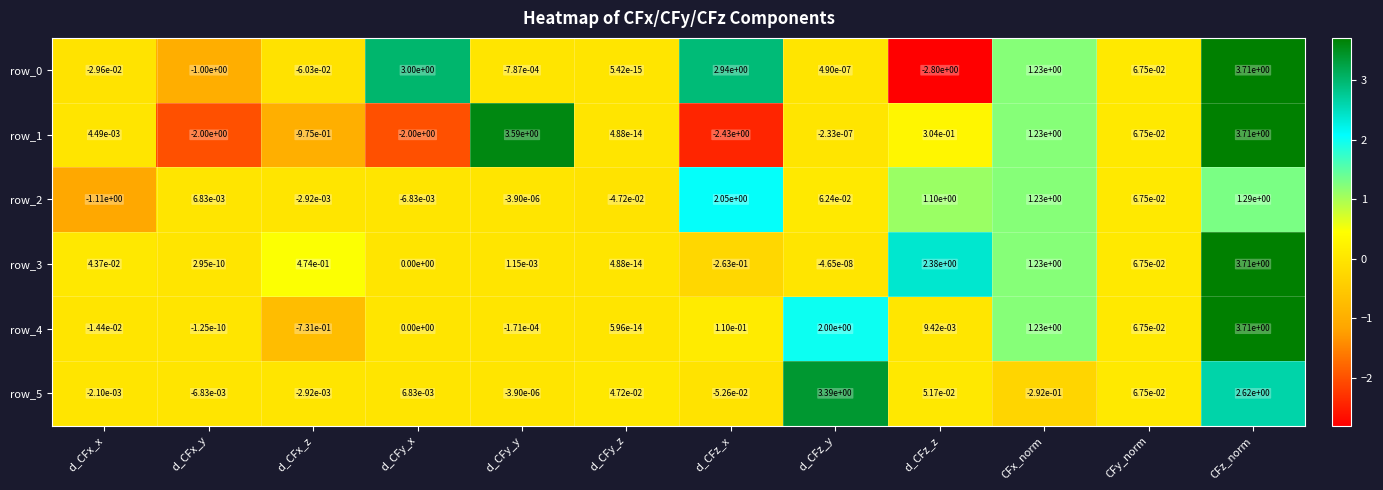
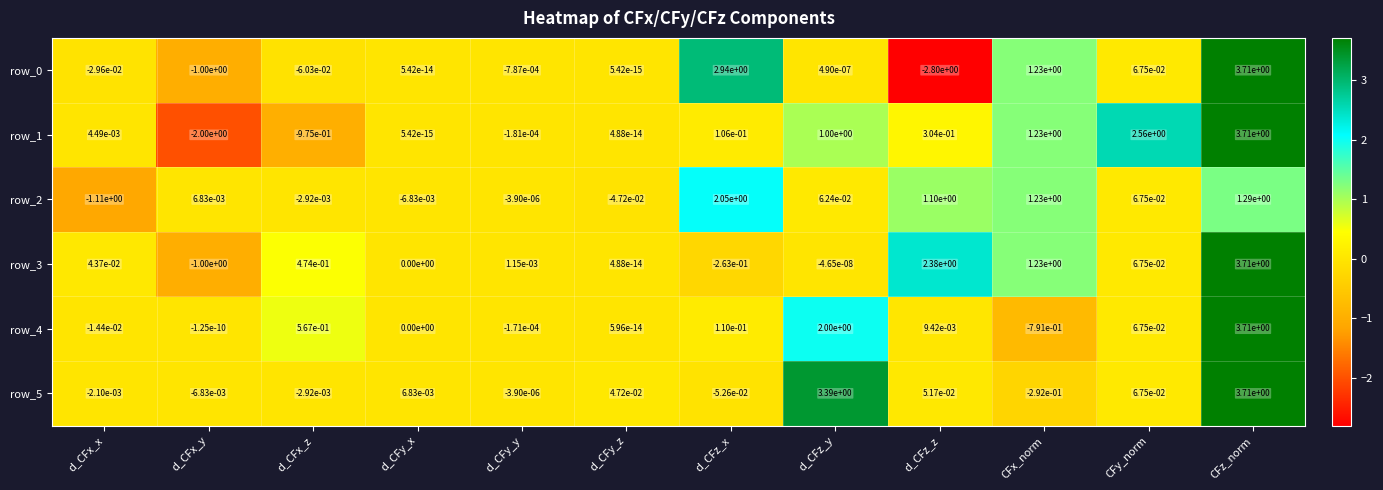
row_0, d_CFy_x: 3.00e+00 -> 5.42e-14
row_1, d_CFy_x: -2.00e+00 -> 5.42e-15
row_1, d_CFy_y: 3.59e+00 -> -1.81e-04
row_1, d_CFz_x: -2.43e+00 -> 1.06e-01
row_1, d_CFz_y: -2.33e-07 -> 1.00e+00
row_1, CFy_norm: 6.75e-02 -> 2.56e+00
row_3, d_CFx_y: 2.95e-10 -> -1.00e+00
row_4, d_CFx_z: -7.31e-01 -> 5.67e-01
row_4, CFx_norm: 1.23e+00 -> -7.91e-01
row_5, CFz_norm: 2.62e+00 -> 3.71e+00
